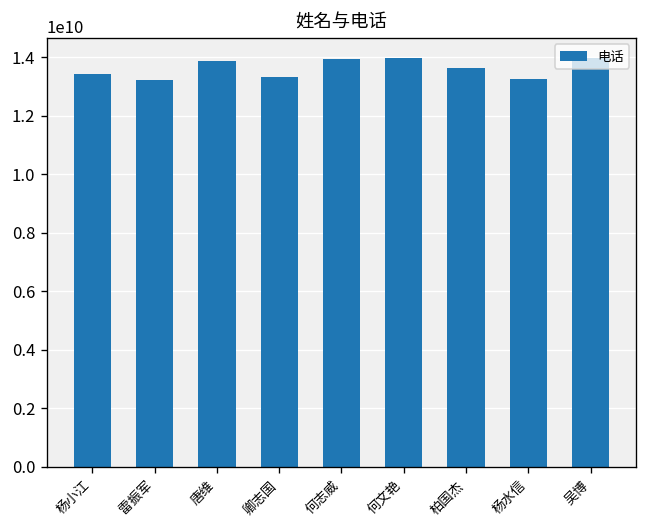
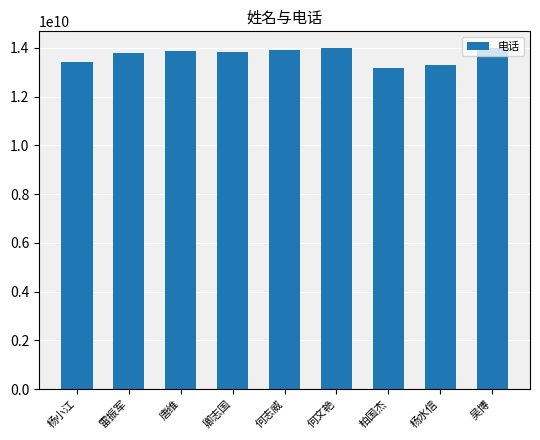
雷振军: 13200000000 -> 13800000000
卿志国: 13300000000 -> 13800000000
柏国杰: 13600000000 -> 13200000000
